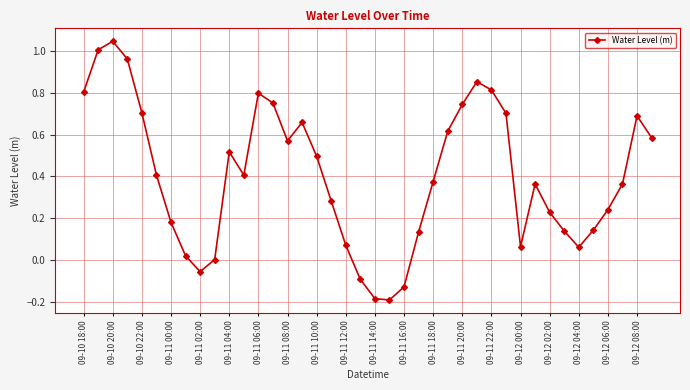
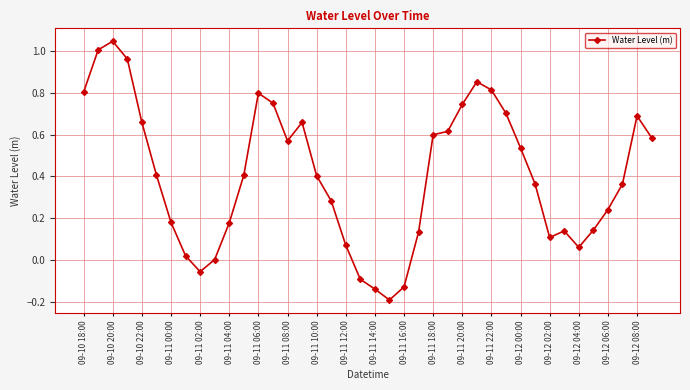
09-10 22:00: 0.71 -> 0.66
09-11 04:00: 0.52 -> 0.18
09-11 10:00: 0.50 -> 0.40
09-11 14:00: -0.19 -> -0.14
09-11 18:00: 0.37 -> 0.60
09-12 00:00: 0.06 -> 0.54
09-12 02:00: 0.23 -> 0.11
